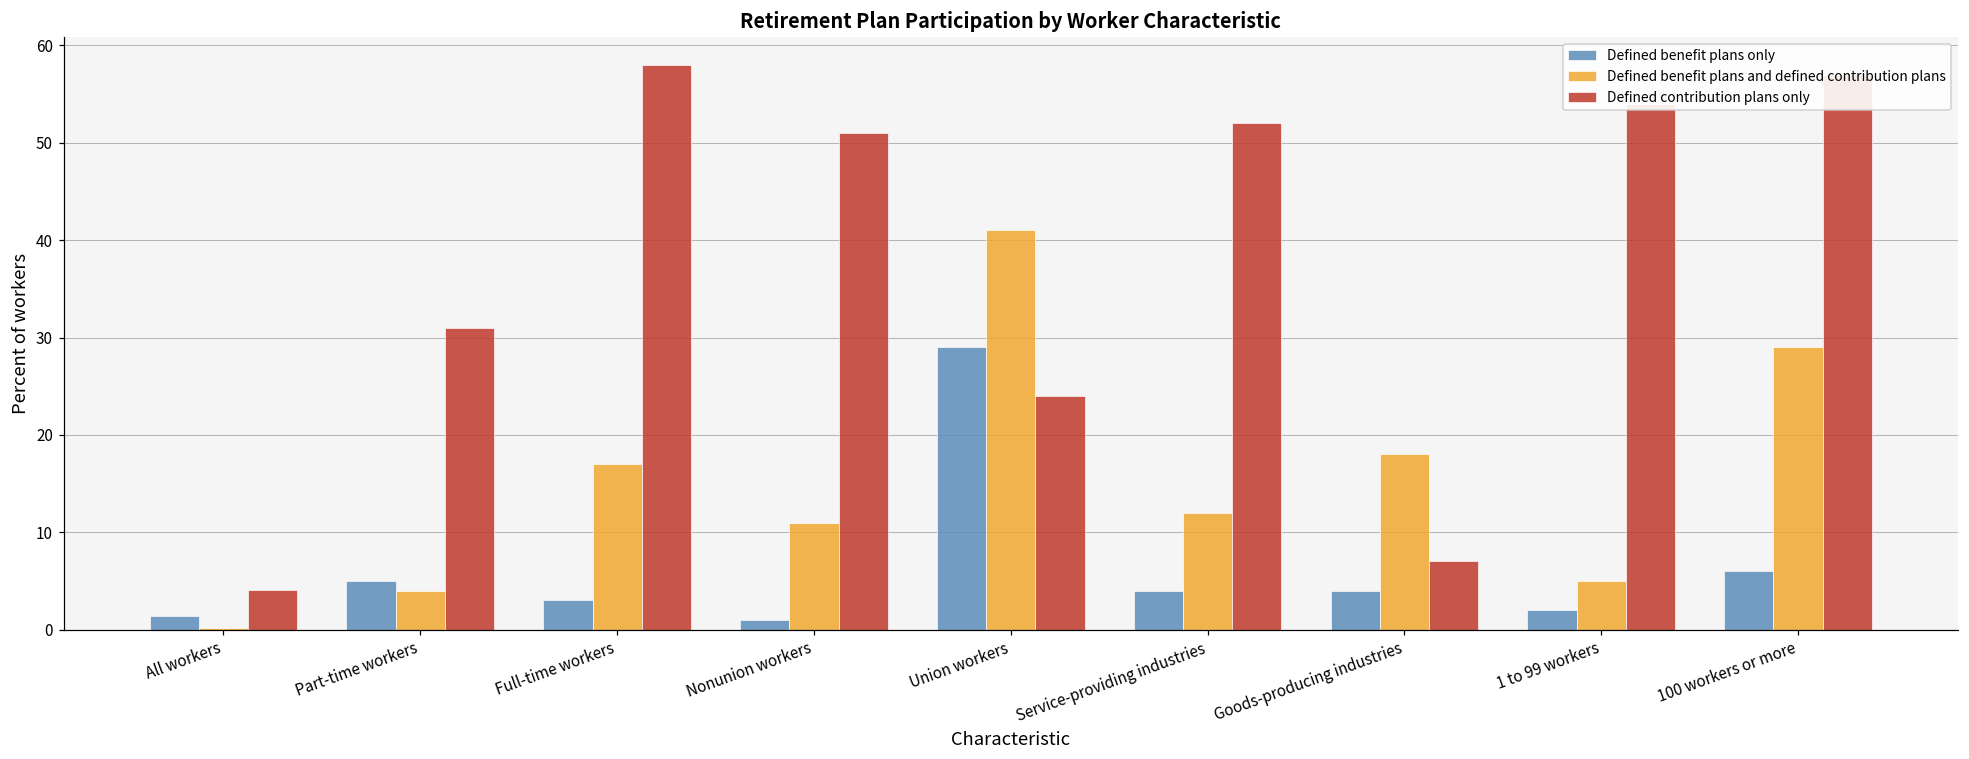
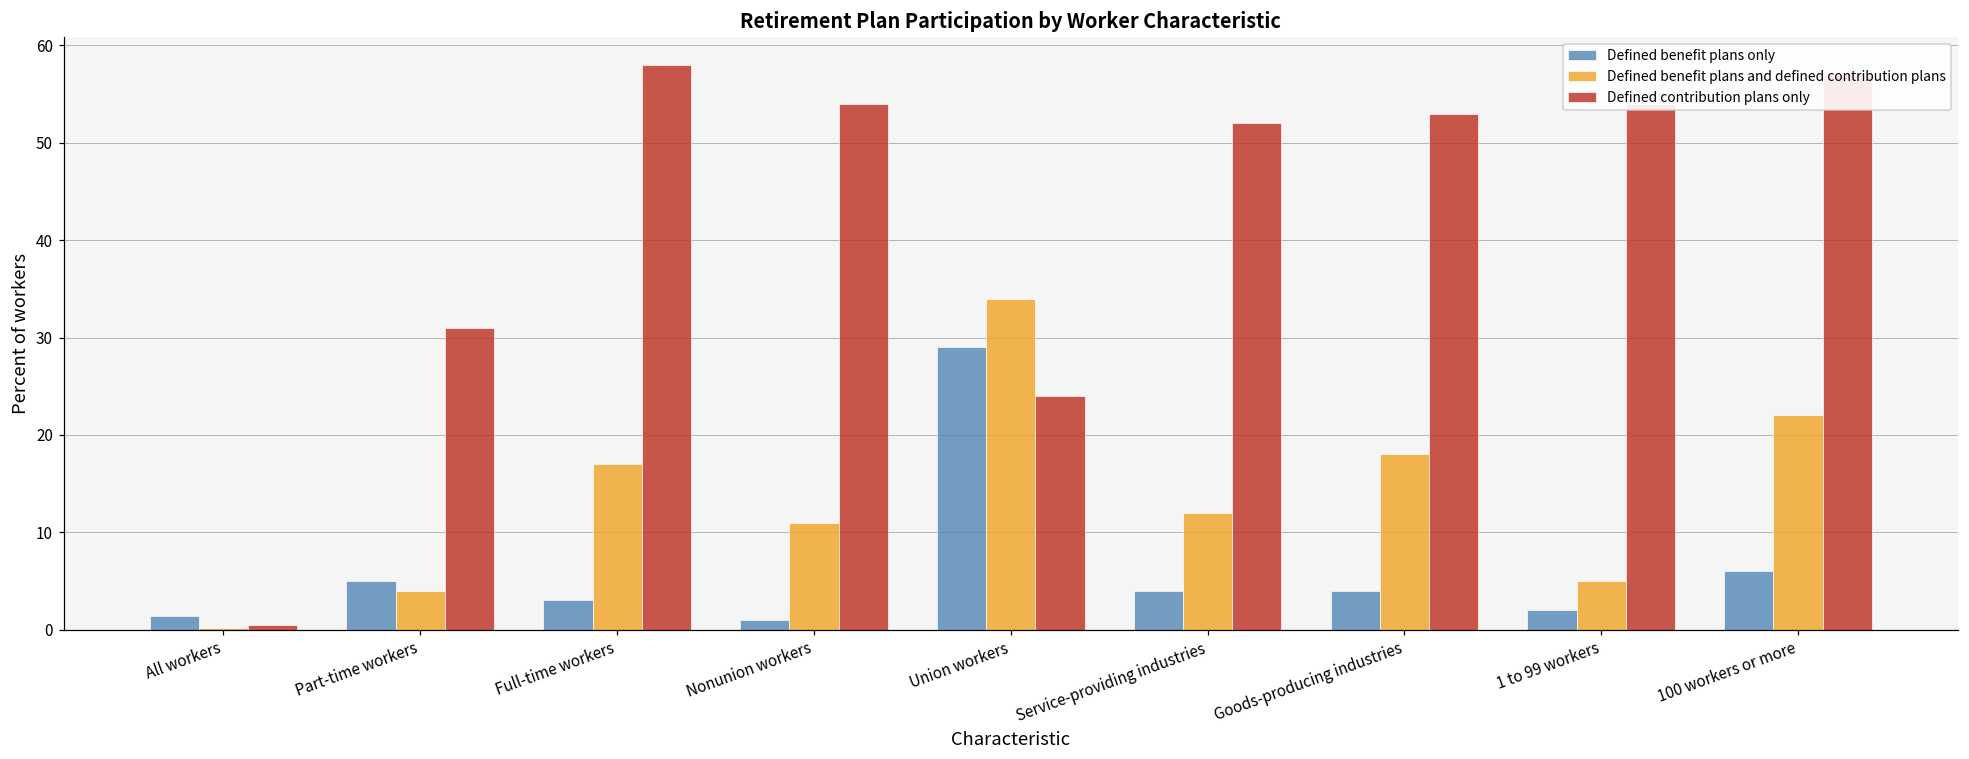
Defined contribution plans only, All workers: 4 -> 1
Defined contribution plans only, Nonunion workers: 51 -> 54
Defined benefit plans and defined contribution plans, Union workers: 41 -> 34
Defined contribution plans only, Goods-producing industries: 7 -> 53
Defined benefit plans and defined contribution plans, 100 workers or more: 29 -> 22
